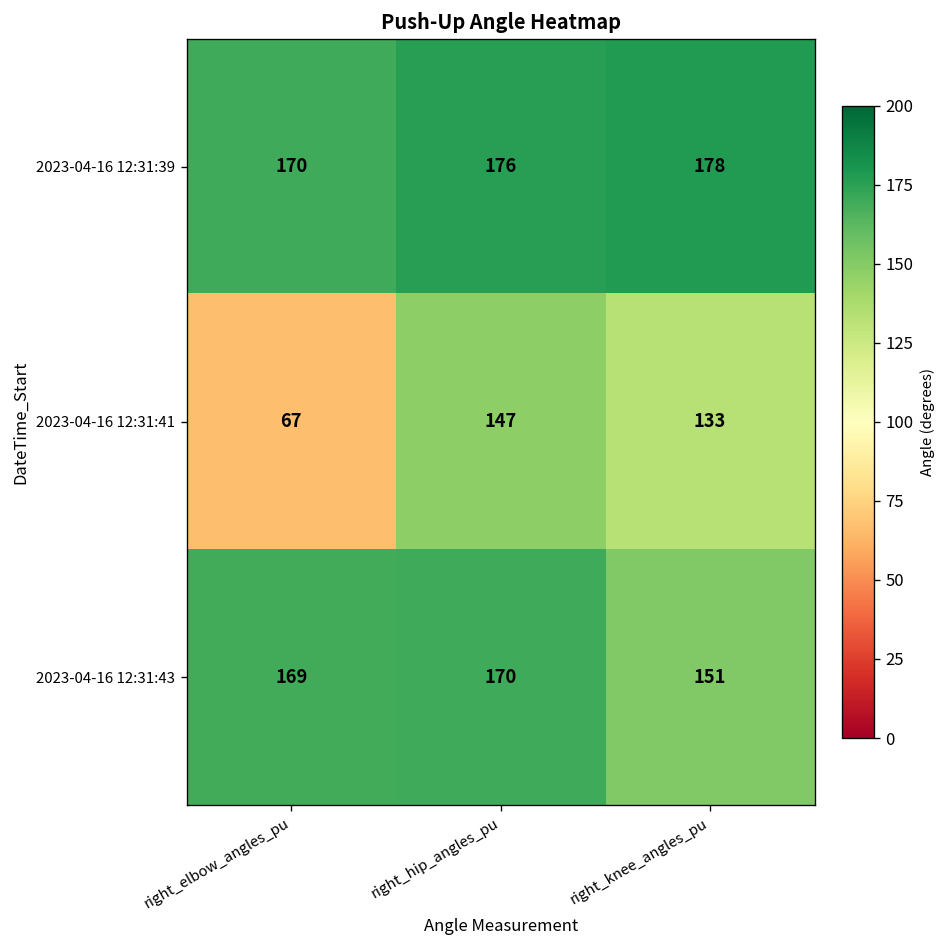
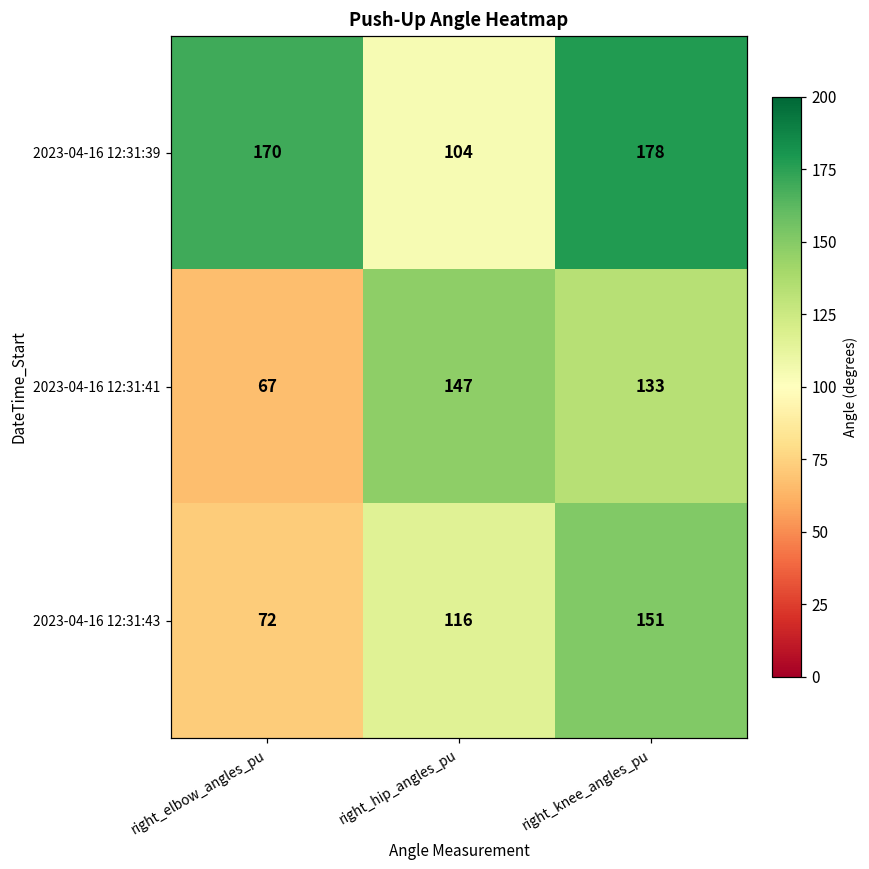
2023-04-16 12:31:39, right_hip_angles_pu: 176 -> 104
2023-04-16 12:31:43, right_elbow_angles_pu: 169 -> 72
2023-04-16 12:31:43, right_hip_angles_pu: 170 -> 116
